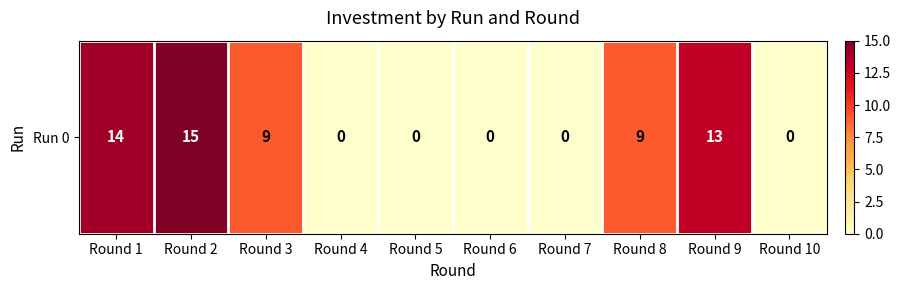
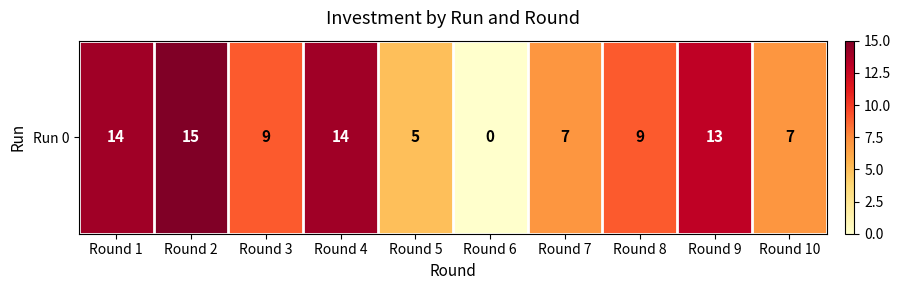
Run 0, Round 4: 0 -> 14
Run 0, Round 5: 0 -> 5
Run 0, Round 7: 0 -> 7
Run 0, Round 10: 0 -> 7
